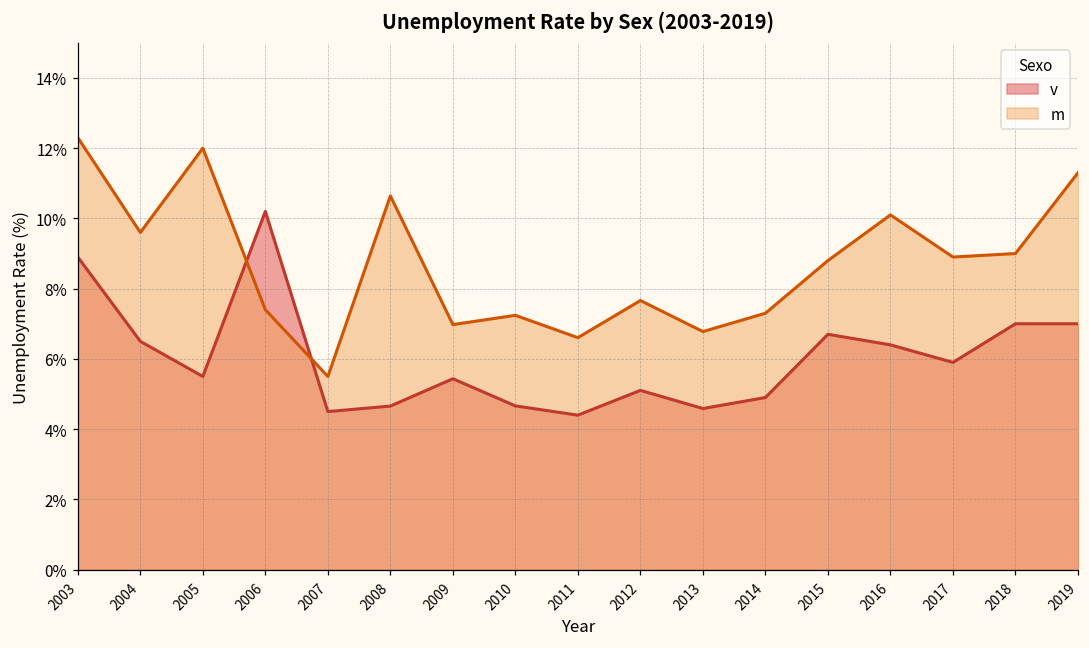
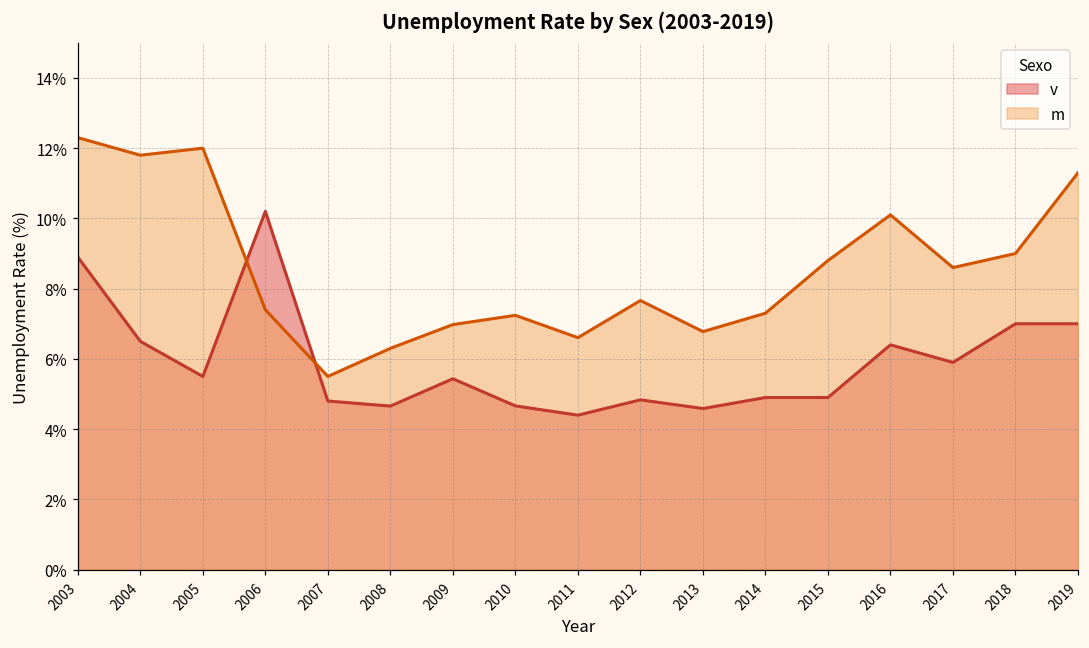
m, 2004: 9.6% -> 11.8%
v, 2007: 4.5% -> 4.8%
m, 2008: 10.6% -> 6.3%
v, 2012: 5.1% -> 4.8%
v, 2015: 6.7% -> 4.9%
m, 2017: 8.9% -> 8.6%
